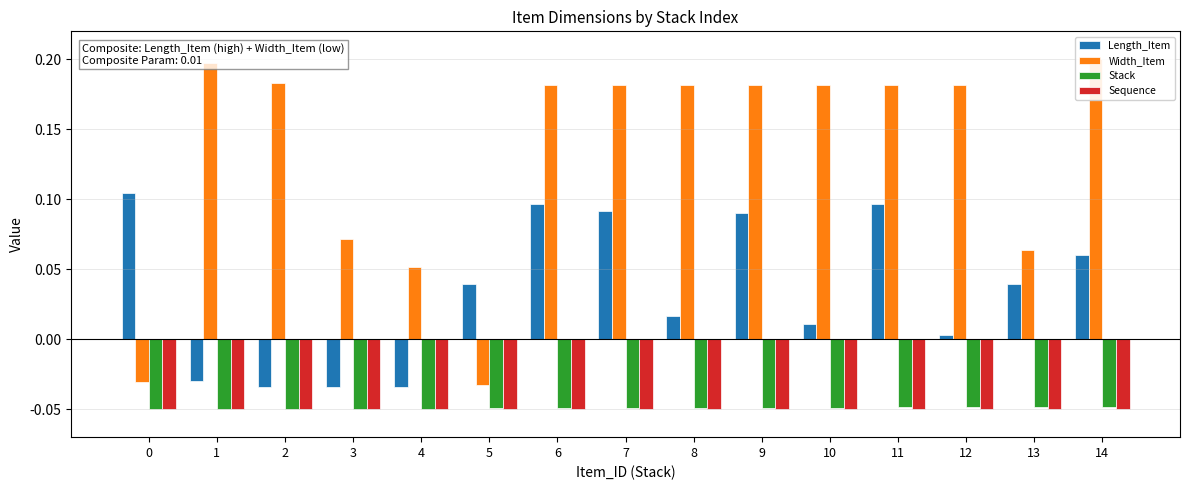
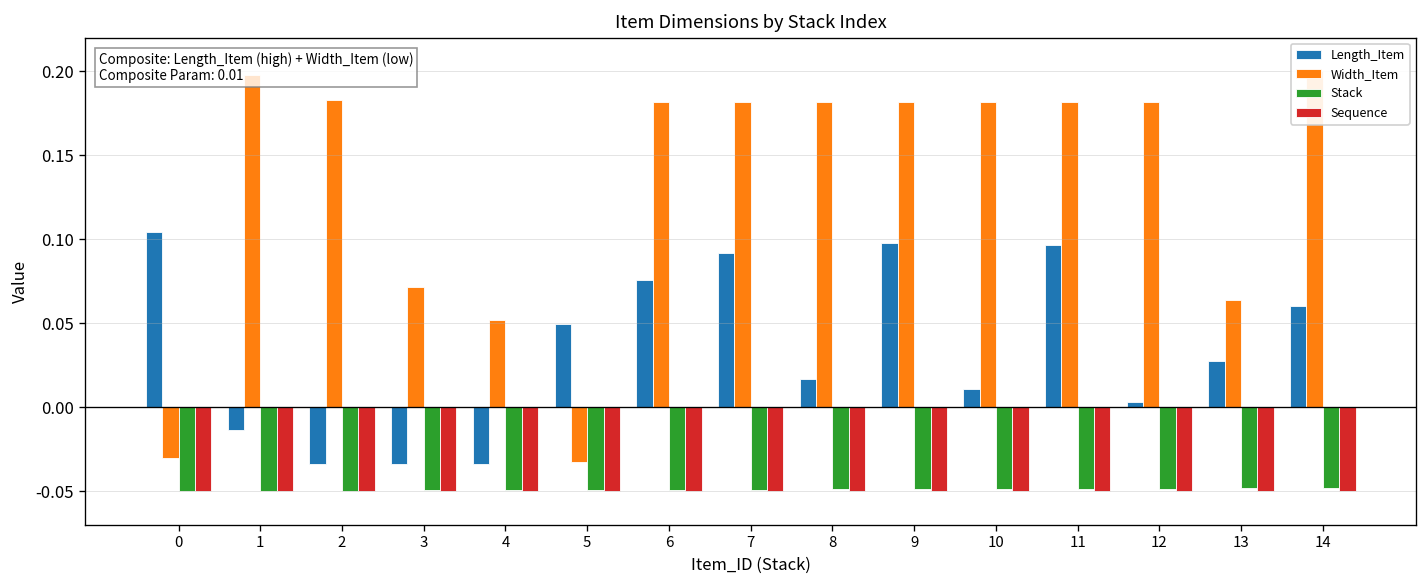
Length_Item, 1: -0.030 -> -0.014
Length_Item, 5: 0.039 -> 0.050
Length_Item, 6: 0.097 -> 0.076
Length_Item, 9: 0.090 -> 0.098
Length_Item, 13: 0.040 -> 0.027
